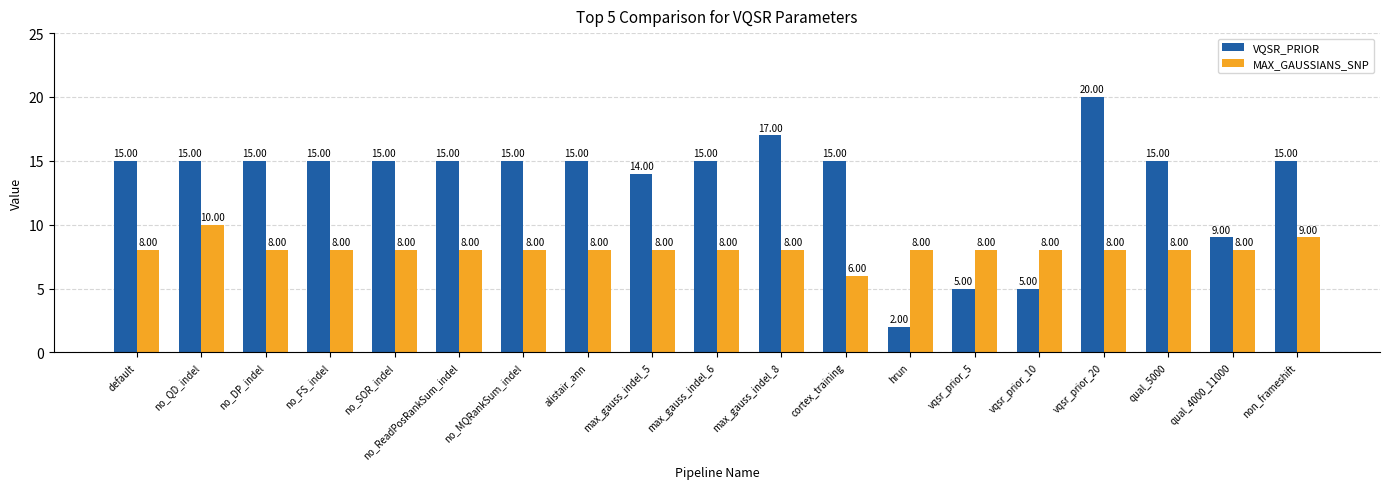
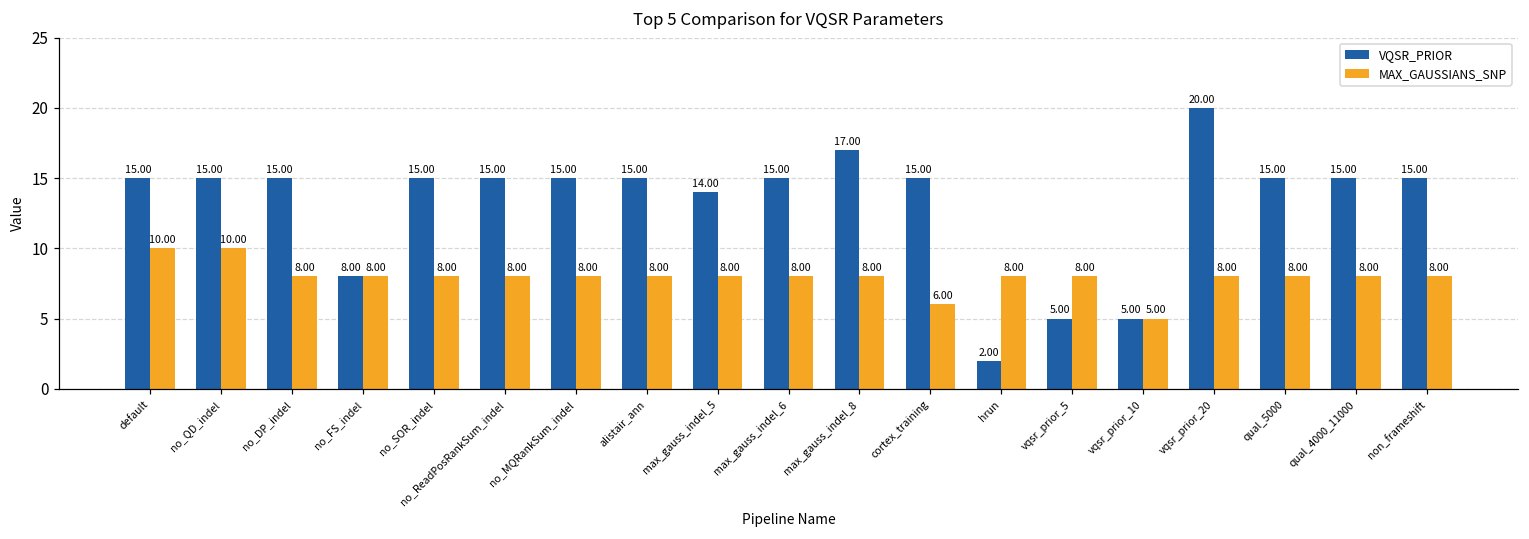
MAX_GAUSSIANS_SNP, default: 8.00 -> 10.00
VQSR_PRIOR, no_FS_indel: 15.00 -> 8.00
MAX_GAUSSIANS_SNP, vqsr_prior_10: 8.00 -> 5.00
VQSR_PRIOR, qual_4000_11000: 9.00 -> 15.00
MAX_GAUSSIANS_SNP, non_frameshift: 9.00 -> 8.00
